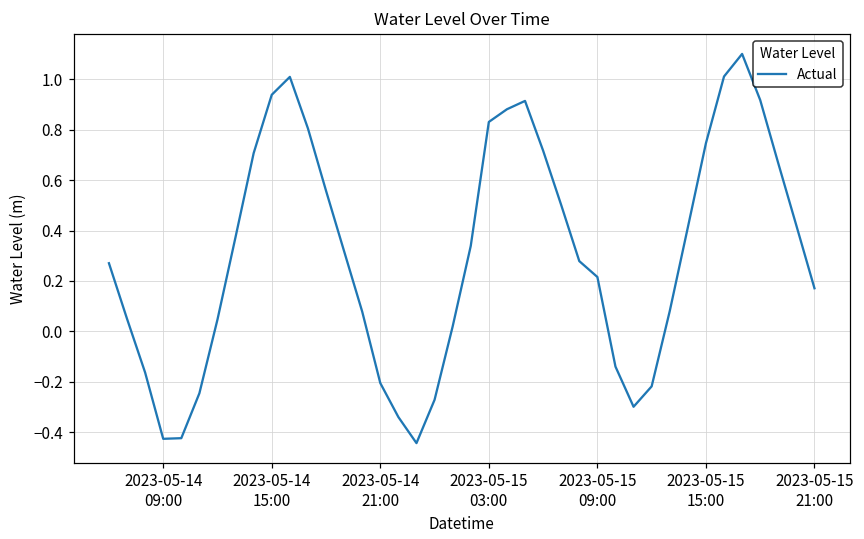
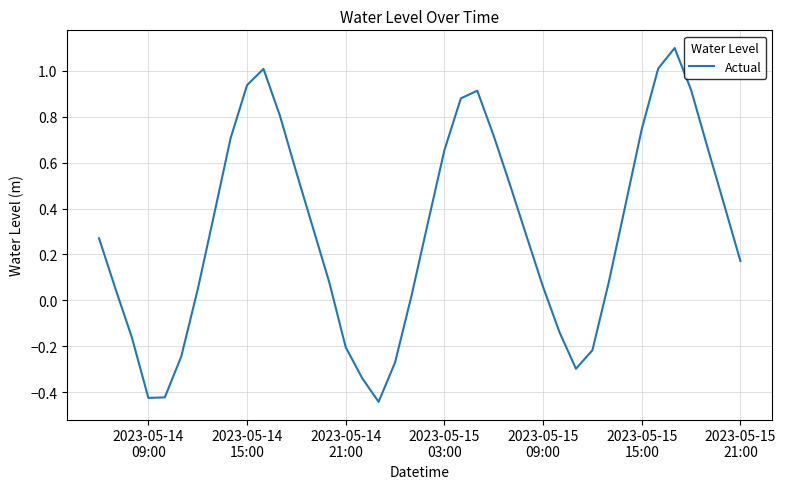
2023-05-15 03:00: 0.83 -> 0.65
2023-05-15 09:00: 0.22 -> 0.06
